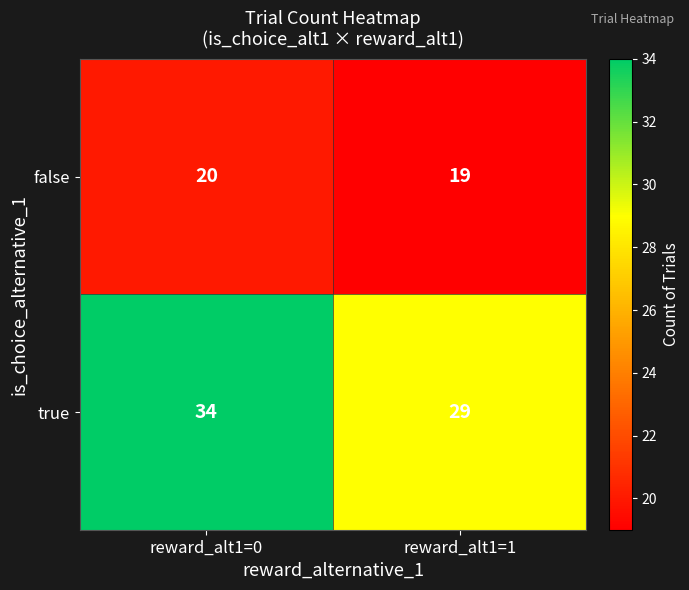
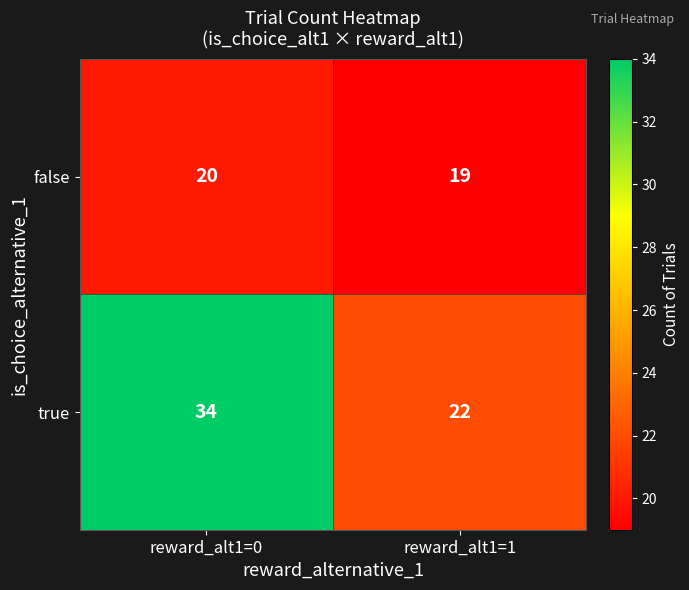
true, reward_alt1=1: 29 -> 22
